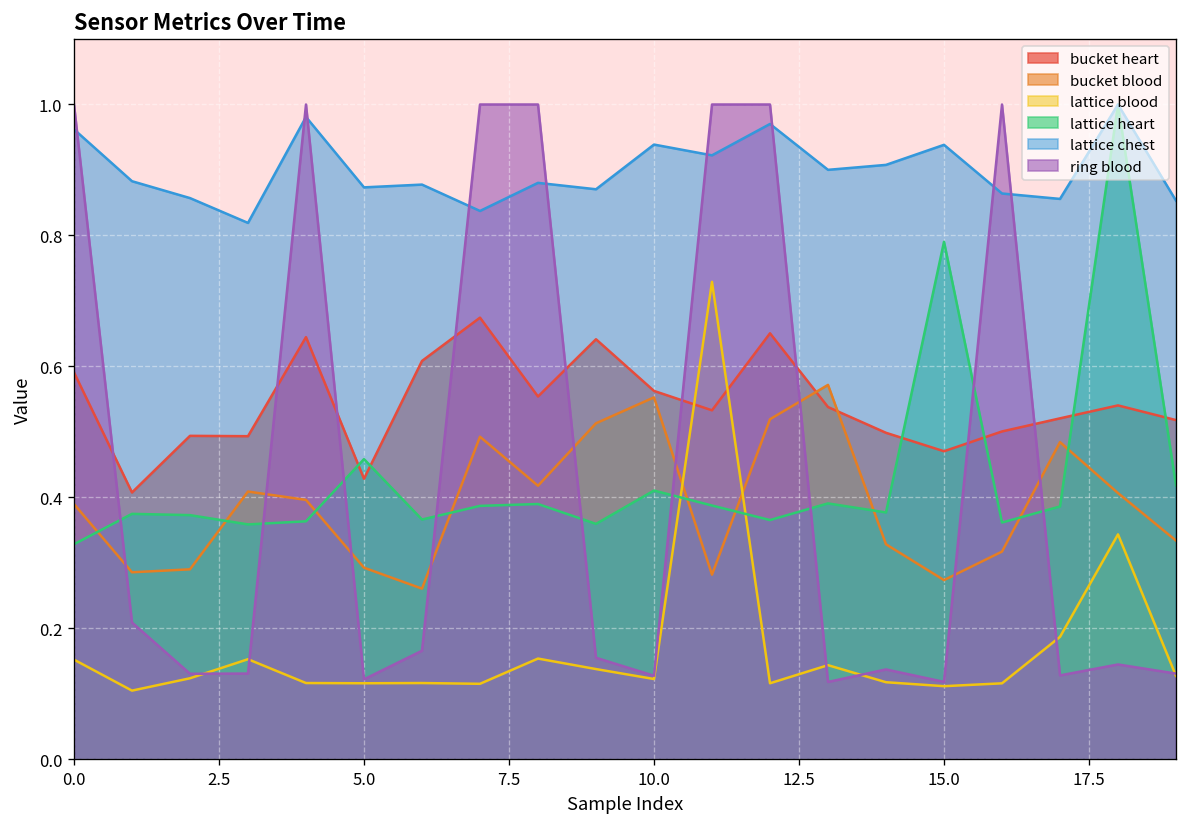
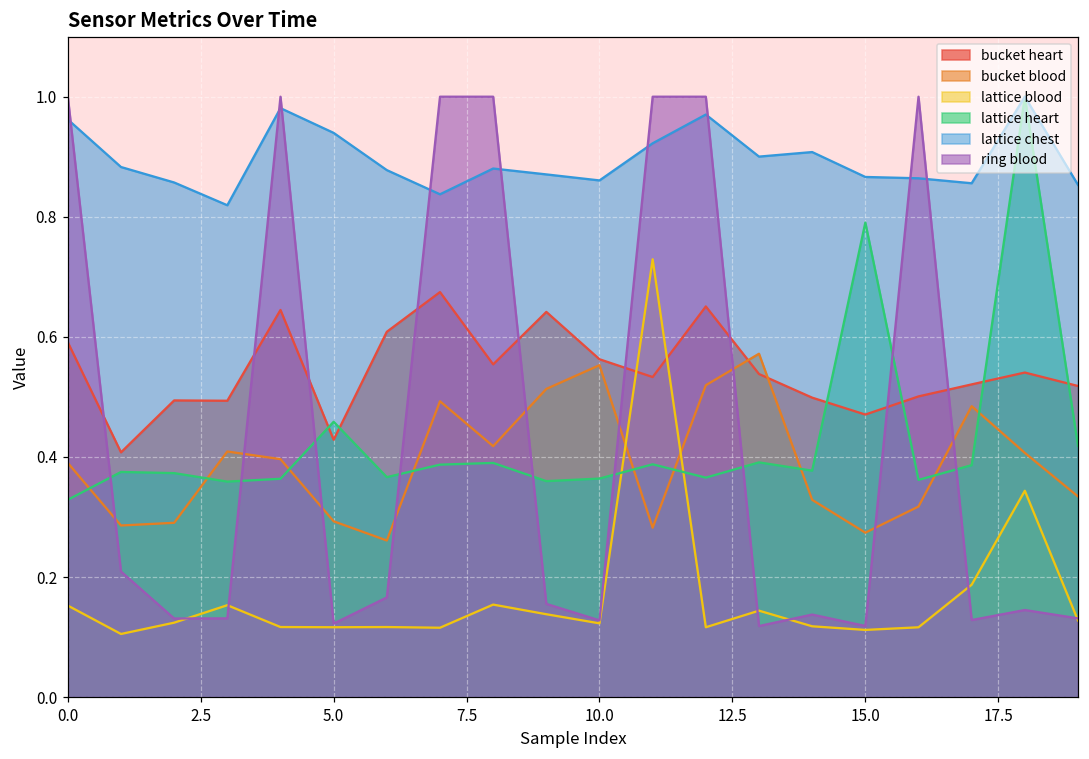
lattice chest, 5.0: 0.87 -> 0.94
lattice heart, 10.0: 0.41 -> 0.36
lattice chest, 10.0: 0.94 -> 0.86
lattice chest, 15.0: 0.94 -> 0.87
